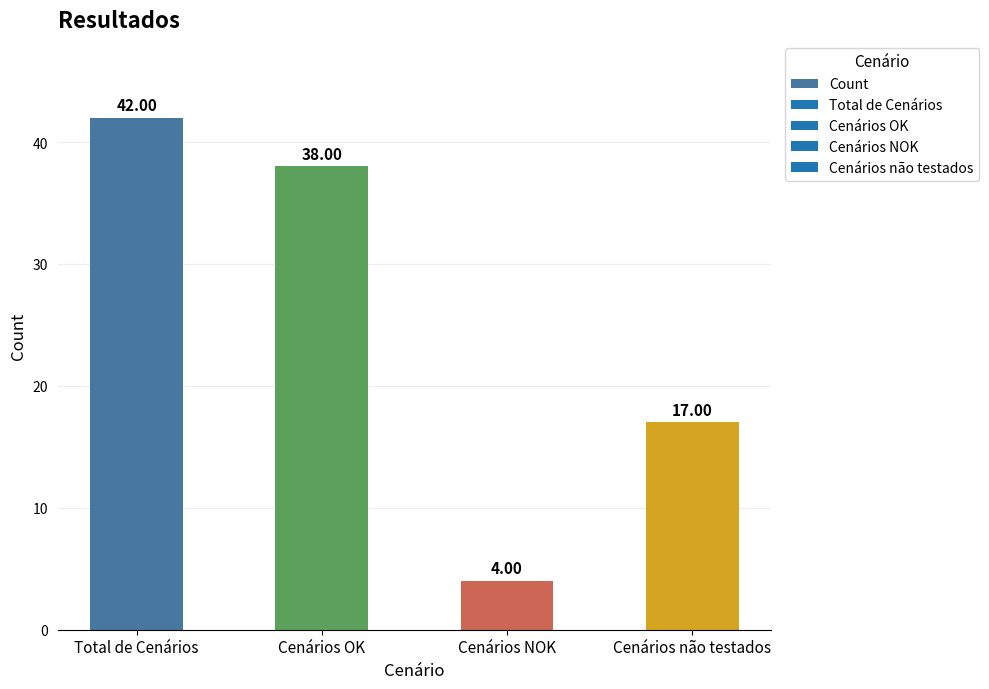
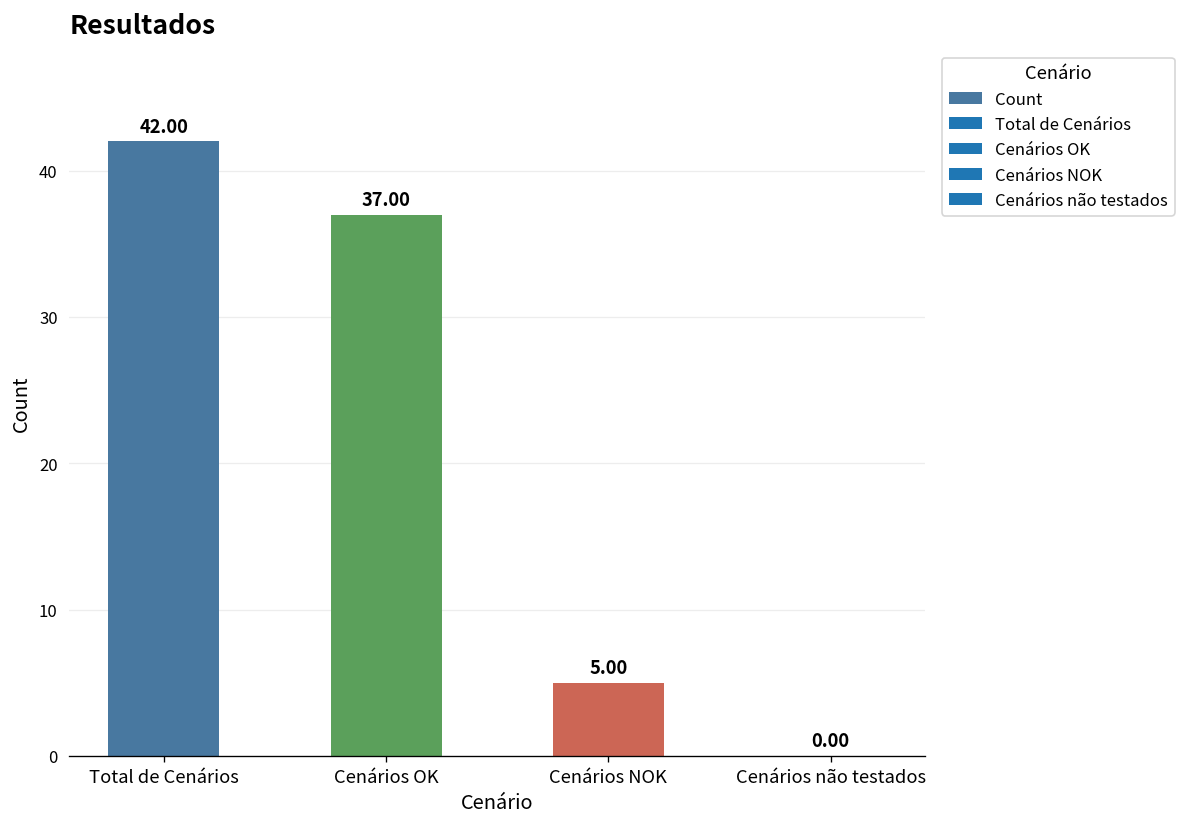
Cenários OK: 38.00 -> 37.00
Cenários NOK: 4.00 -> 5.00
Cenários não testados: 17.00 -> 0.00
